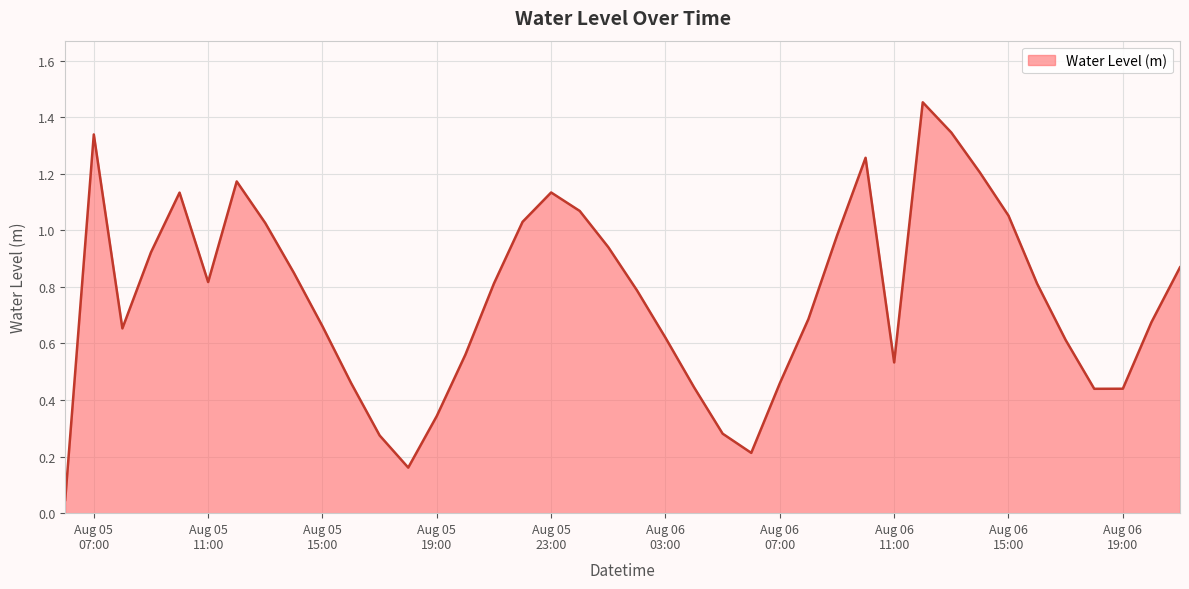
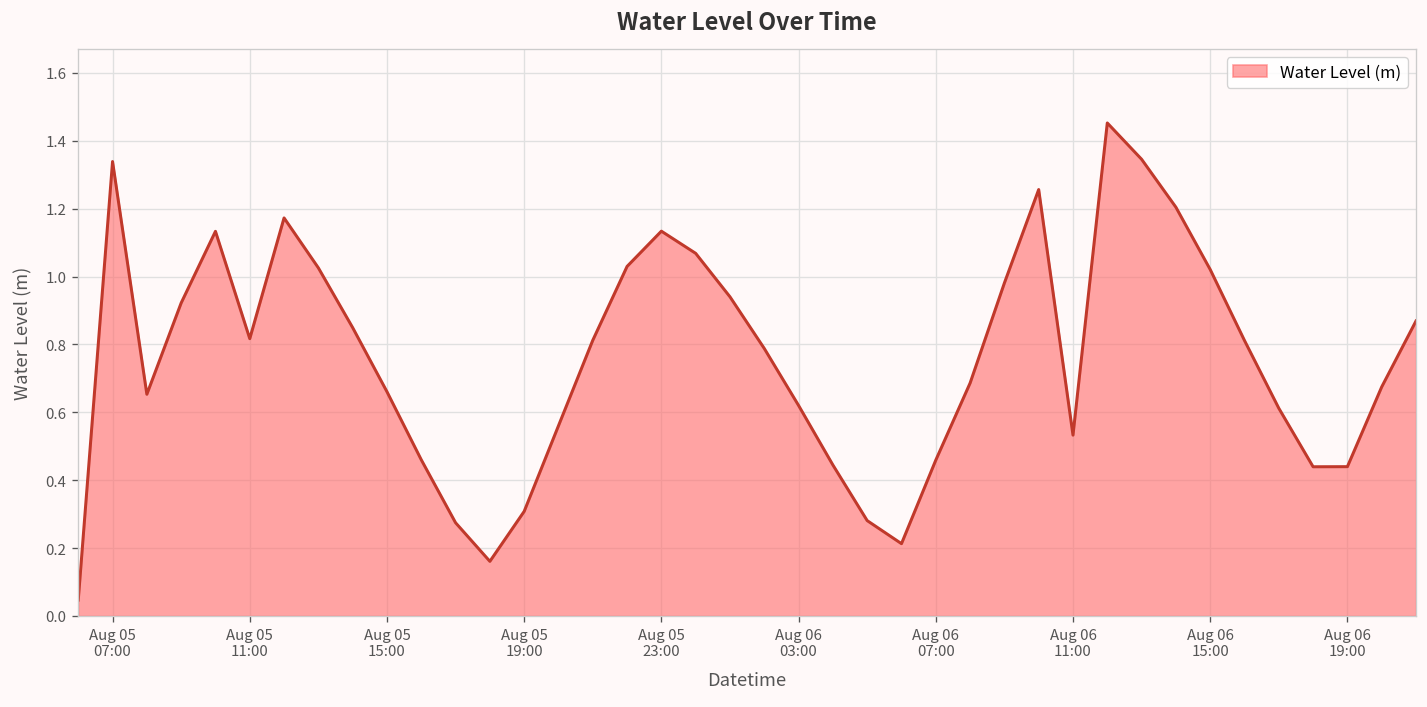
Aug 05 19:00: 0.34 -> 0.31
Aug 06 15:00: 1.05 -> 1.02
